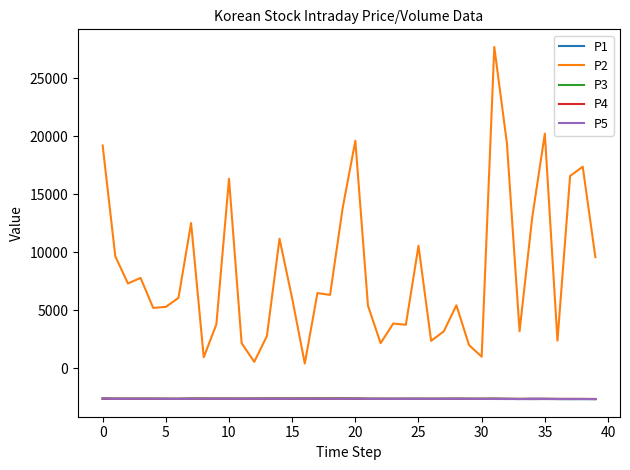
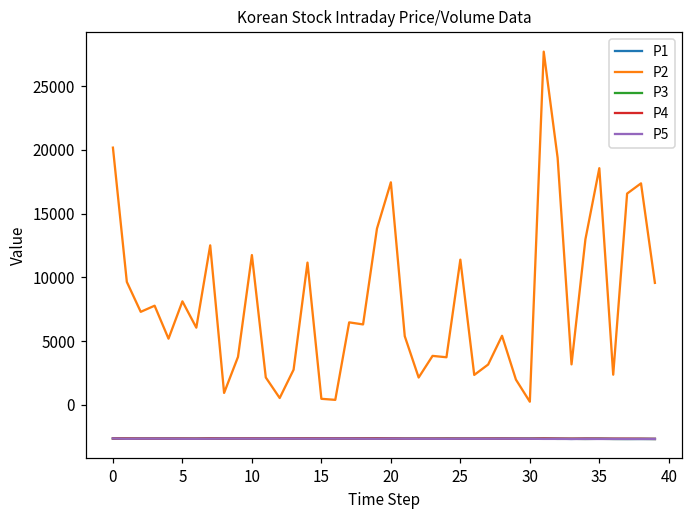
P2, 0: 19200 -> 20200
P2, 5: 5300 -> 8100
P2, 10: 16300 -> 11700
P2, 15: 6000 -> 500
P2, 20: 19600 -> 17400
P2, 25: 10600 -> 11400
P2, 30: 1000 -> 200
P2, 35: 20200 -> 18600
